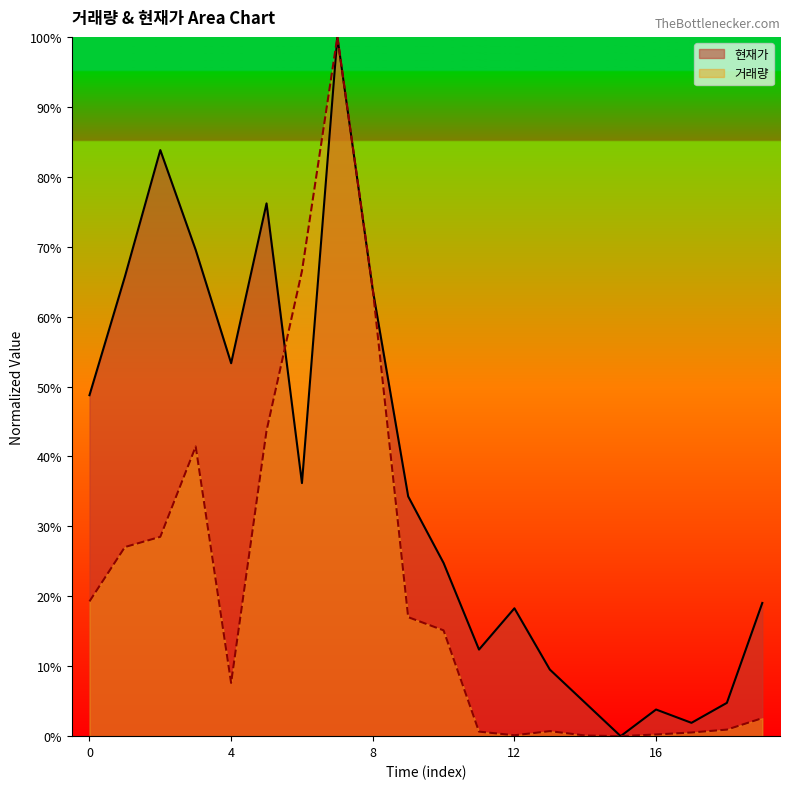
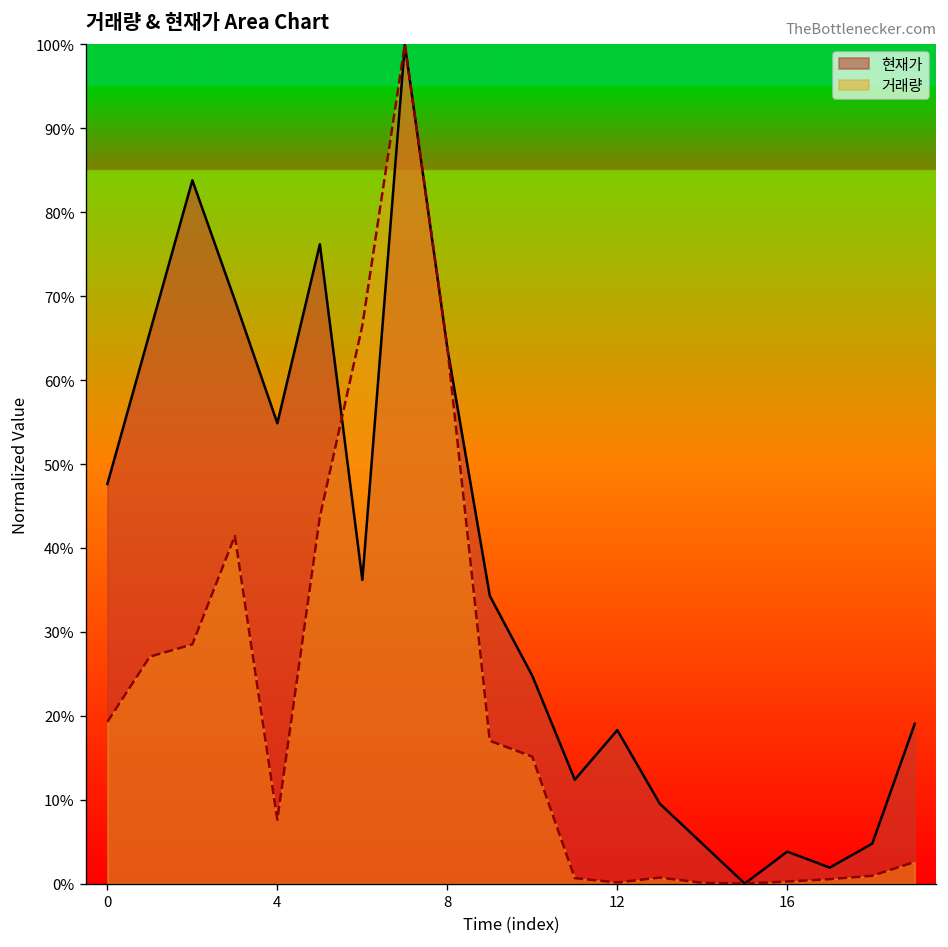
현재가, 0: 49% -> 48%
현재가, 4: 53% -> 55%
